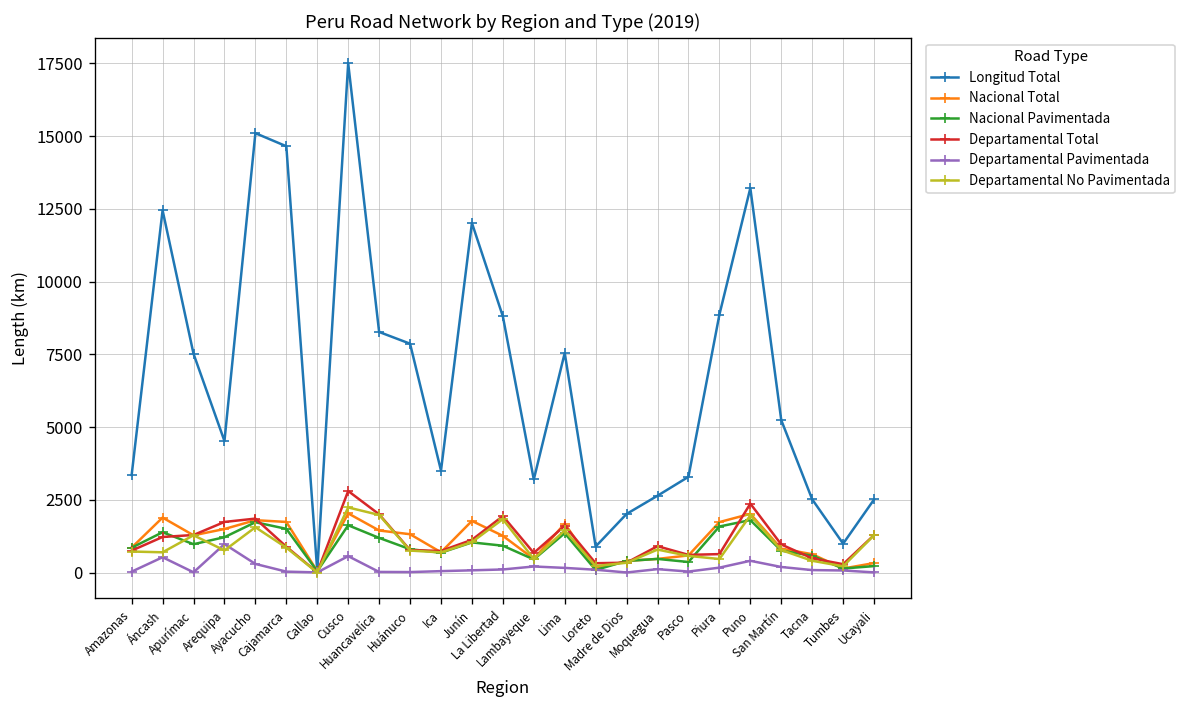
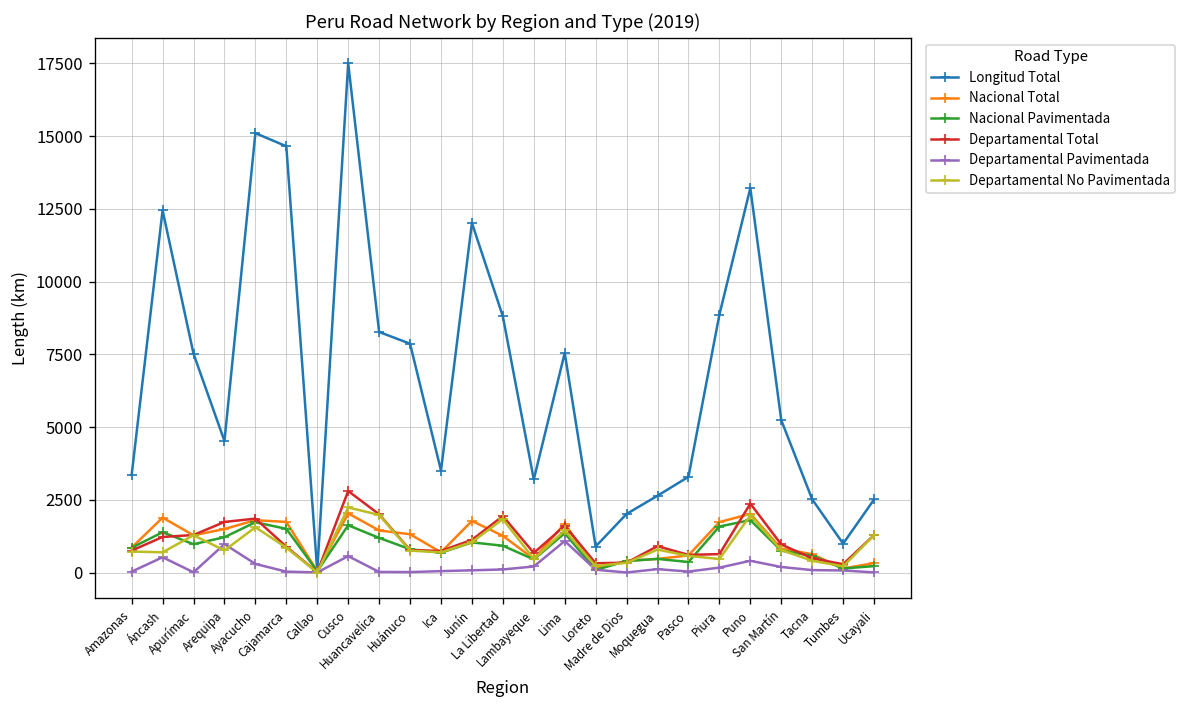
Departamental Pavimentada, Lima: 200 -> 1100
